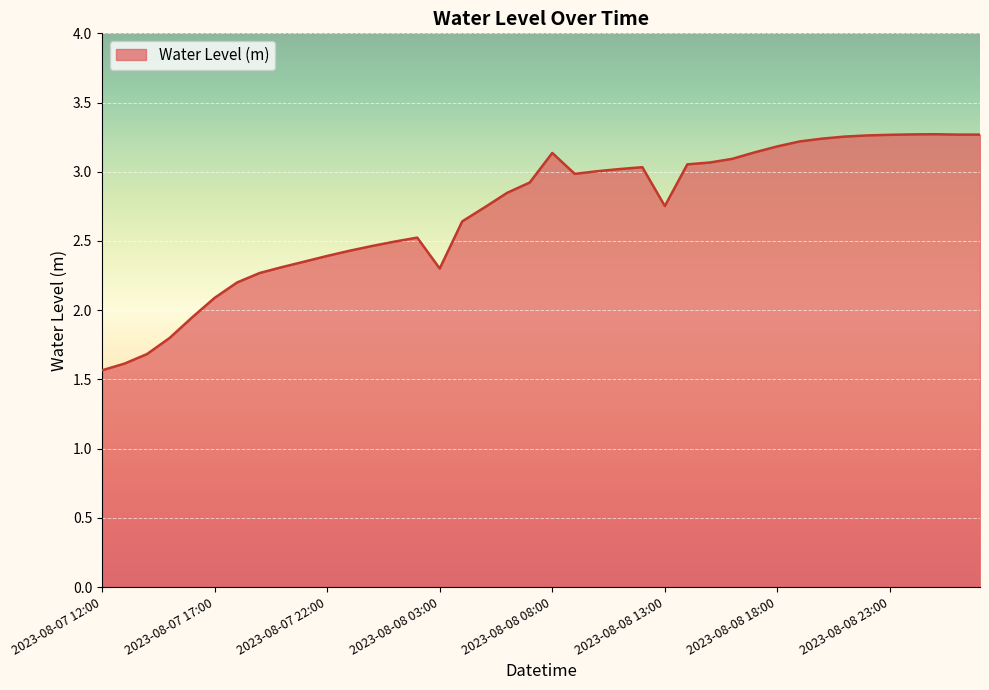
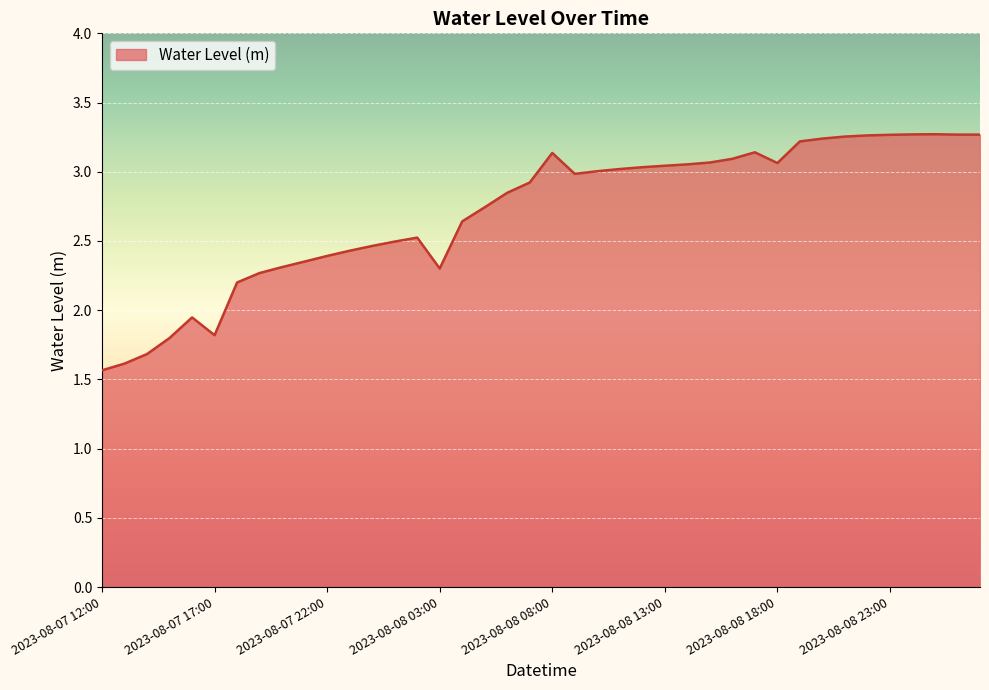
2023-08-07 17:00: 2.09 -> 1.82
2023-08-08 13:00: 2.75 -> 3.04
2023-08-08 18:00: 3.18 -> 3.06
